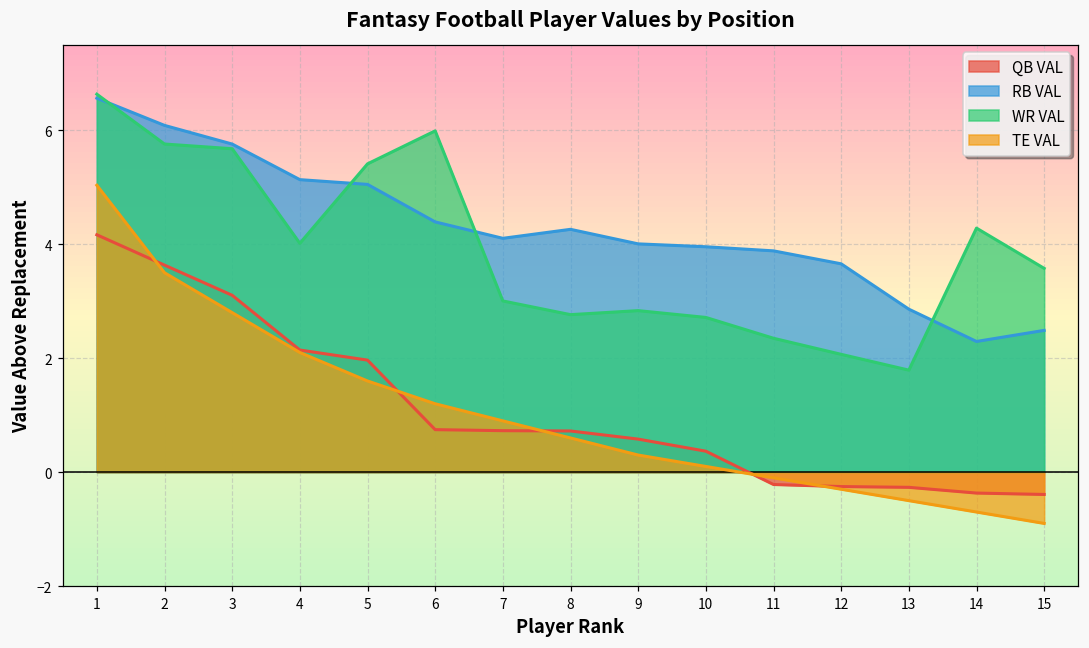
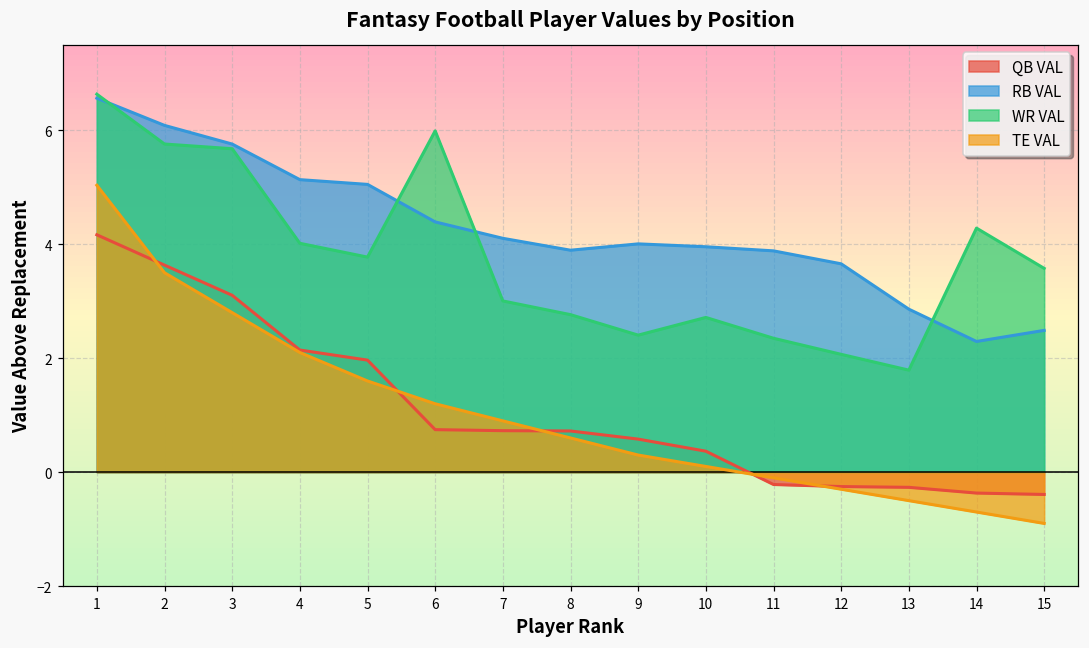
WR VAL, 5: 5.4 -> 3.8
RB VAL, 8: 4.3 -> 3.9
WR VAL, 9: 2.8 -> 2.4
